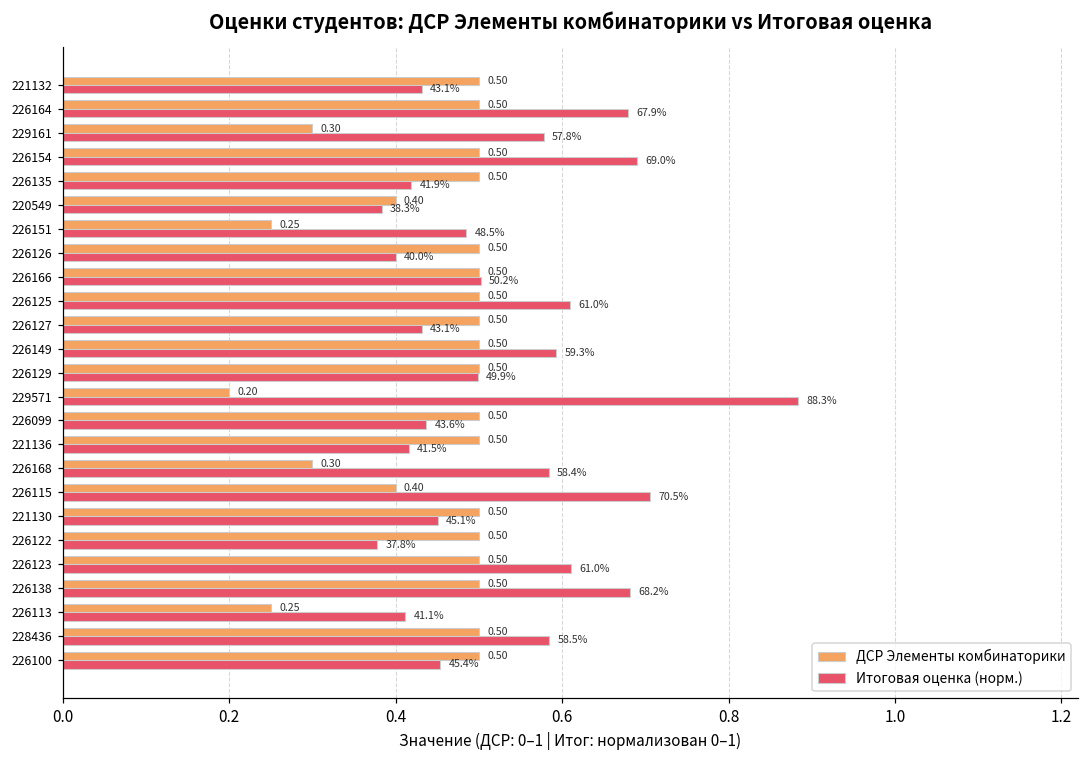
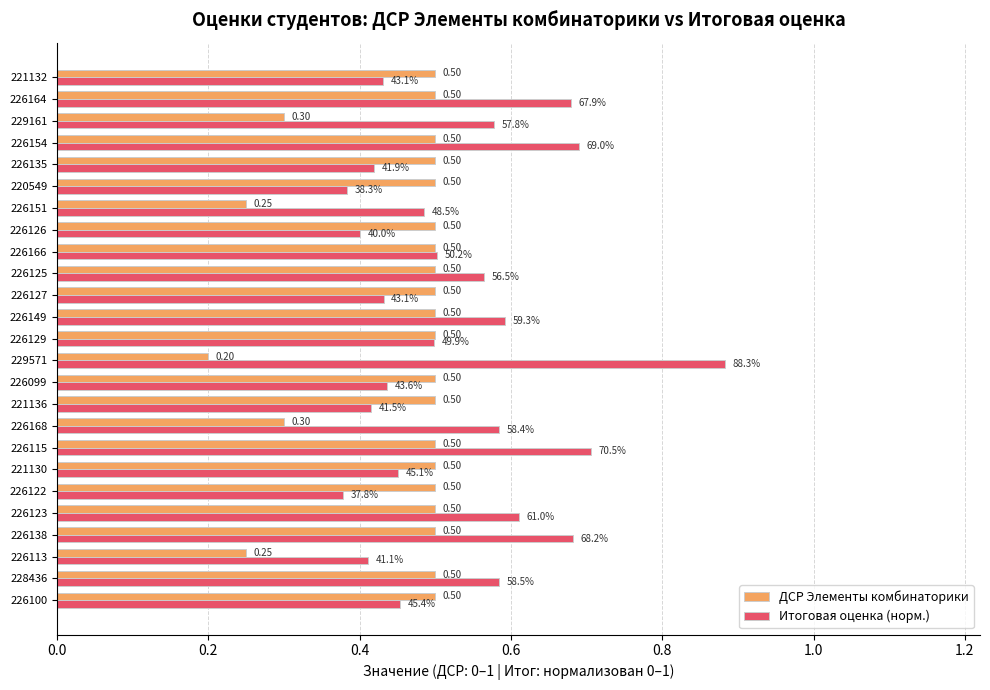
ДСР Элементы комбинаторики, 220549: 0.40 -> 0.50
Итоговая оценка (норм.), 226125: 61.0% -> 56.5%
ДСР Элементы комбинаторики, 226115: 0.40 -> 0.50
